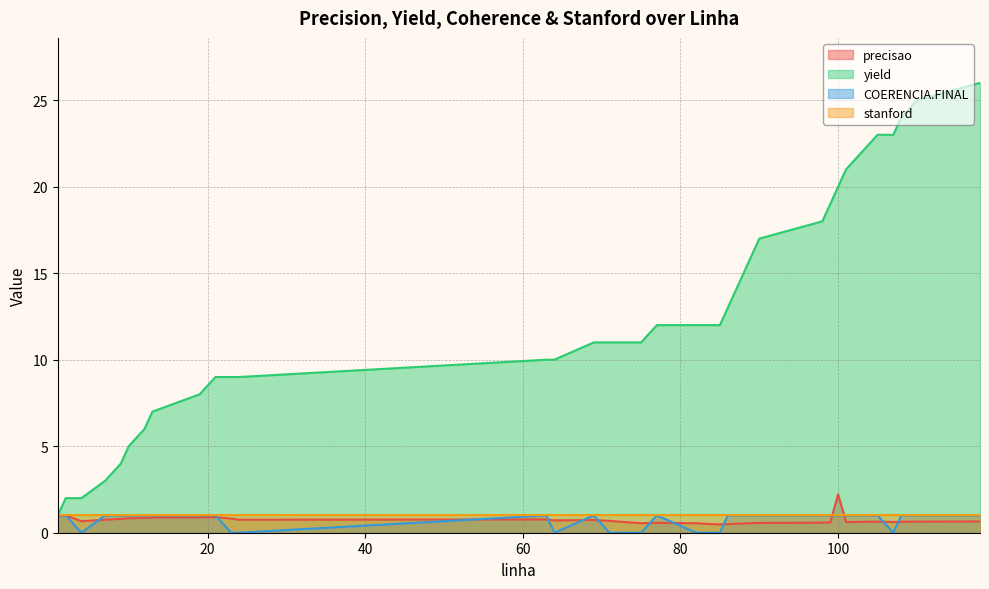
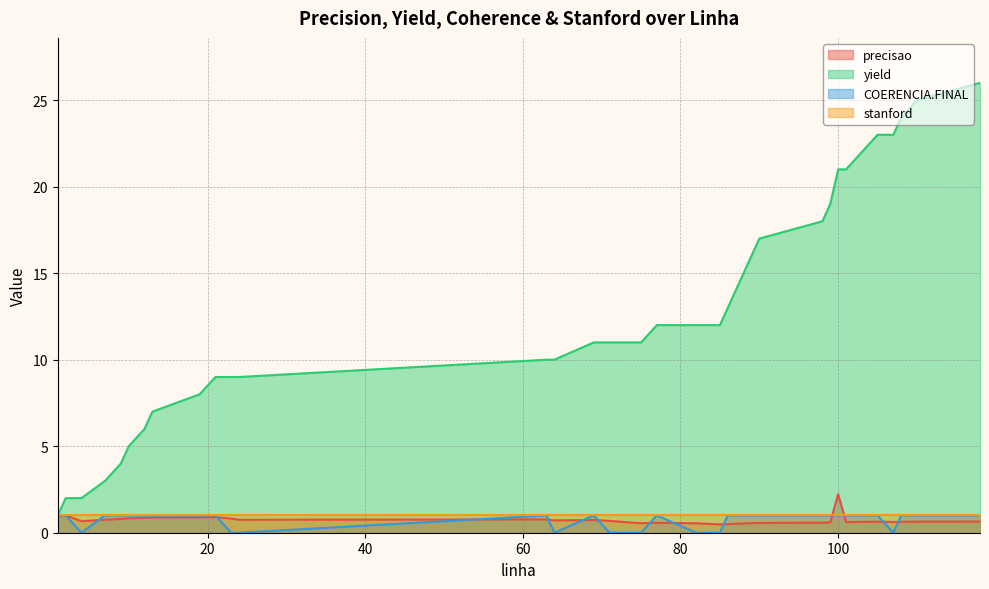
yield, 100: 20 -> 21
